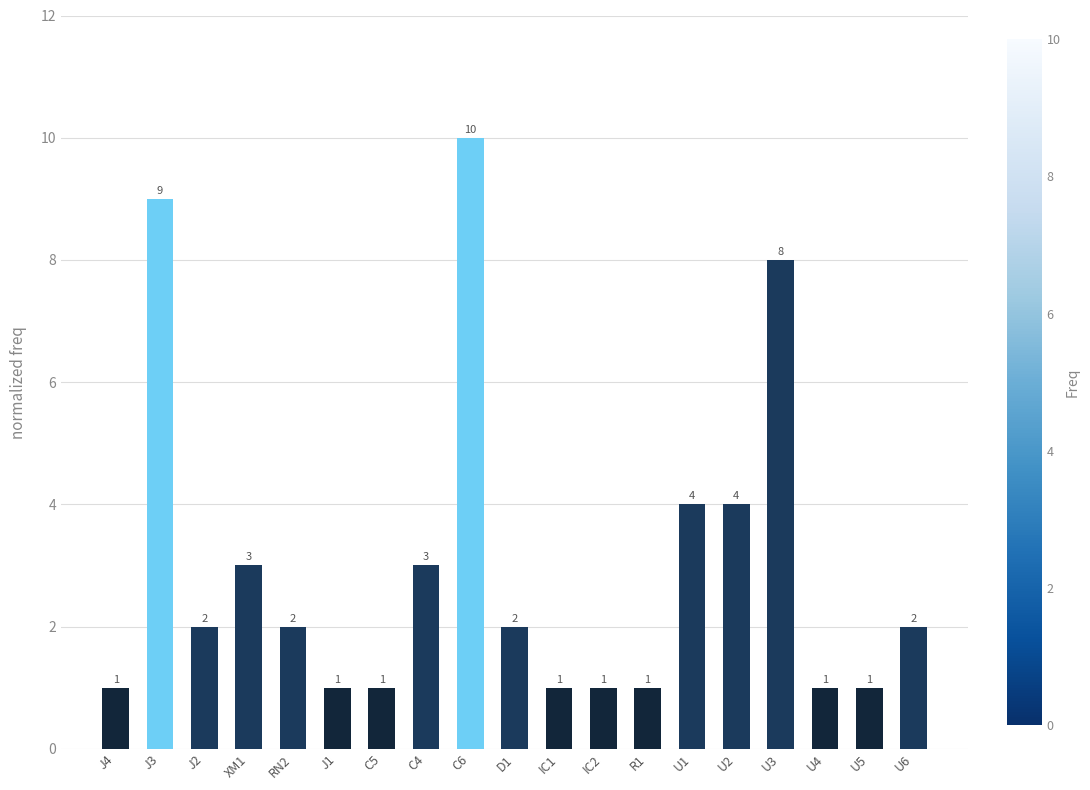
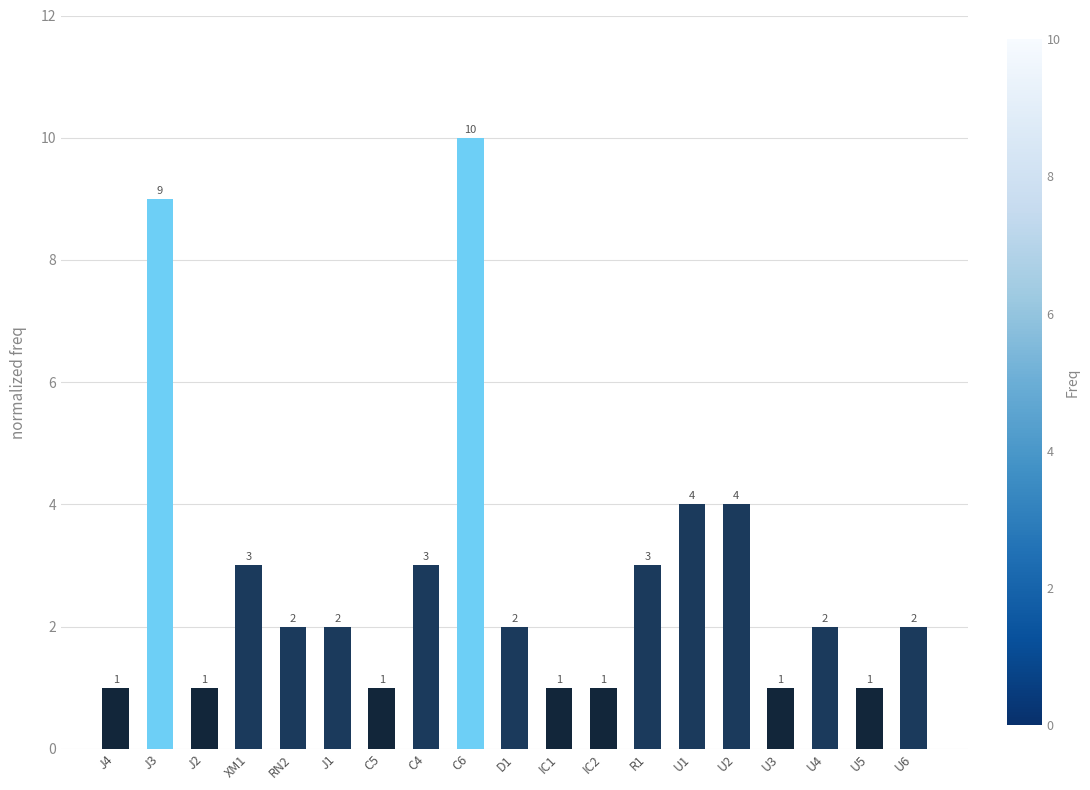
J2: 2 -> 1
J1: 1 -> 2
R1: 1 -> 3
U3: 8 -> 1
U4: 1 -> 2
